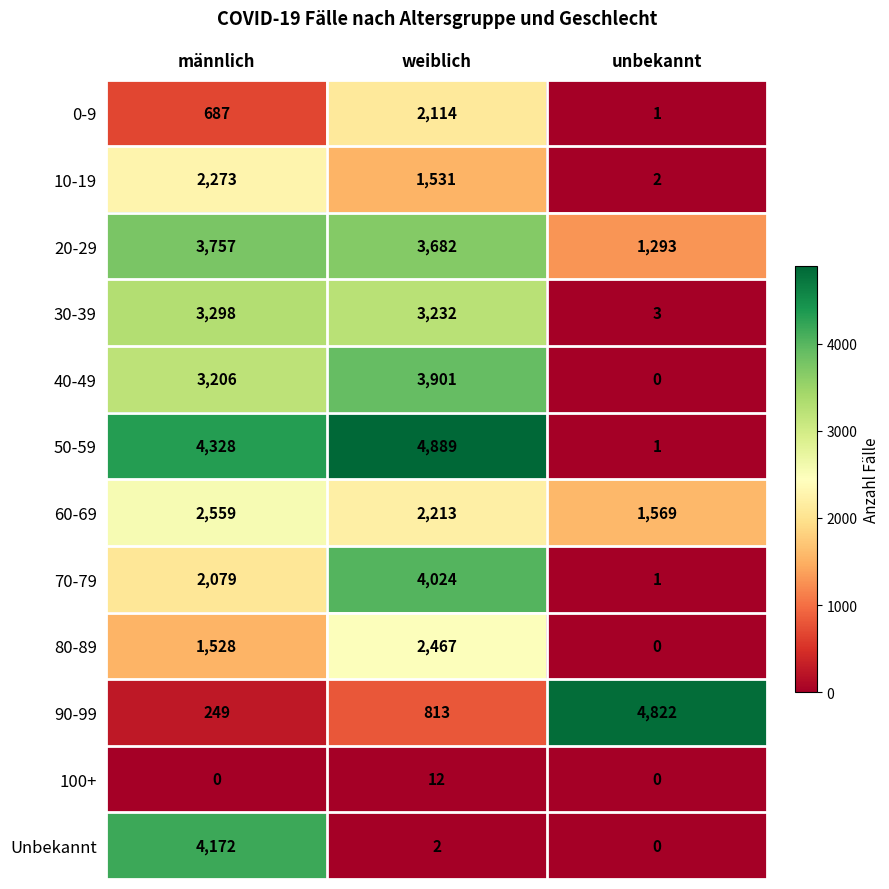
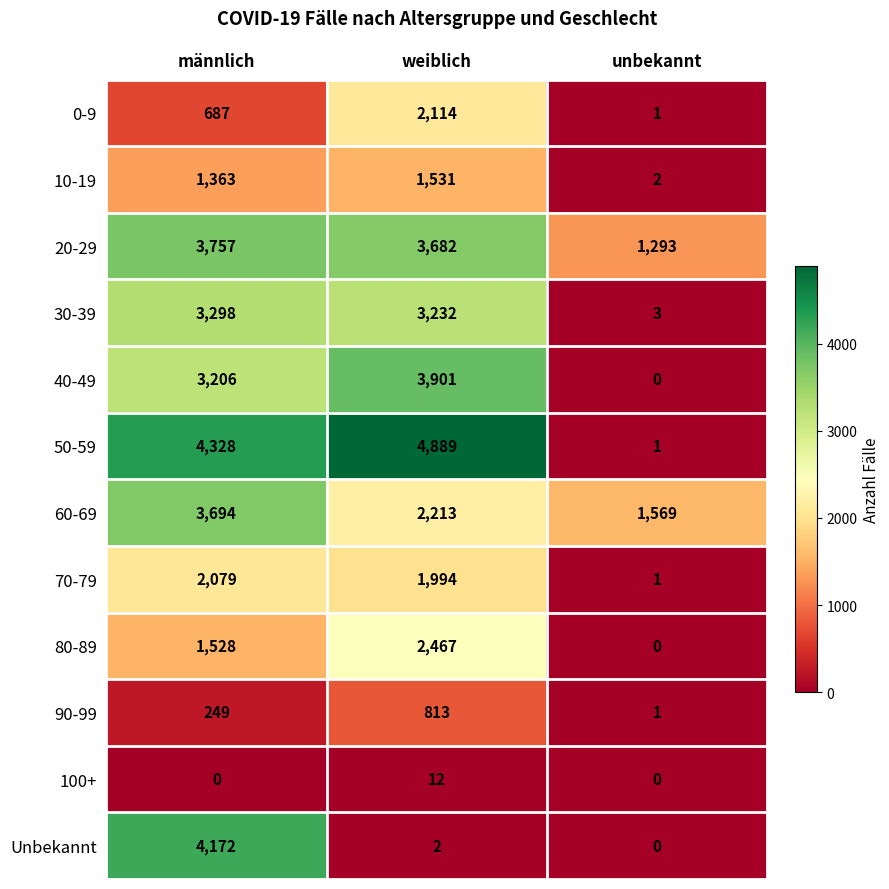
10-19, männlich: 2,273 -> 1,363
60-69, männlich: 2,559 -> 3,694
70-79, weiblich: 4,024 -> 1,994
90-99, unbekannt: 4,822 -> 1
